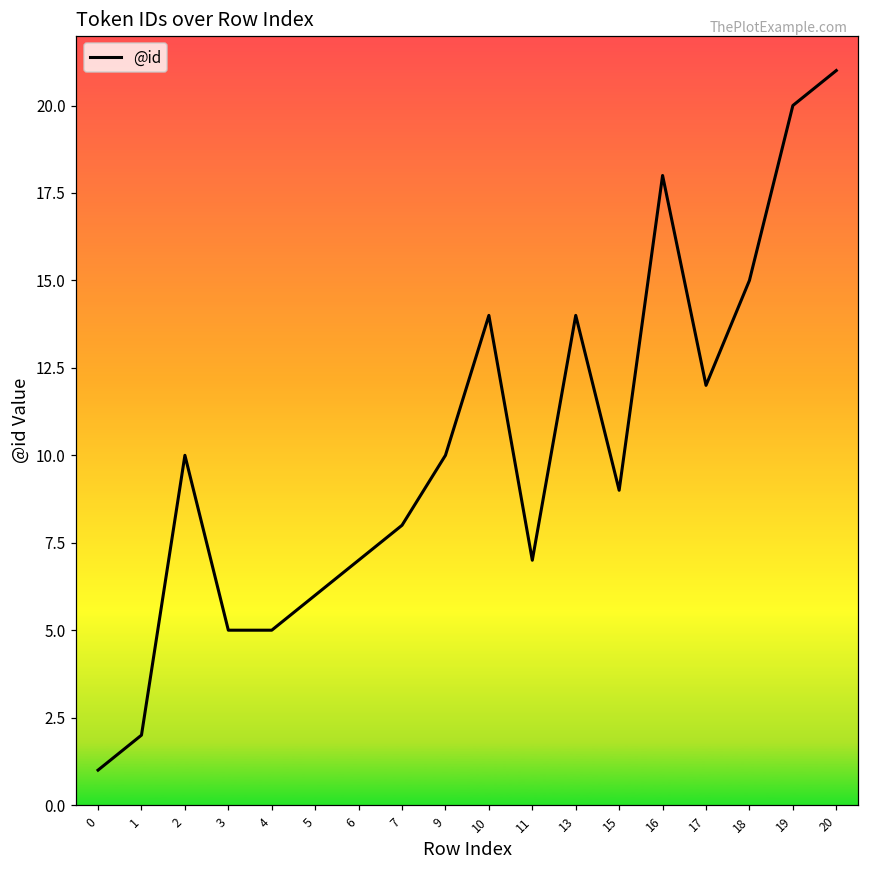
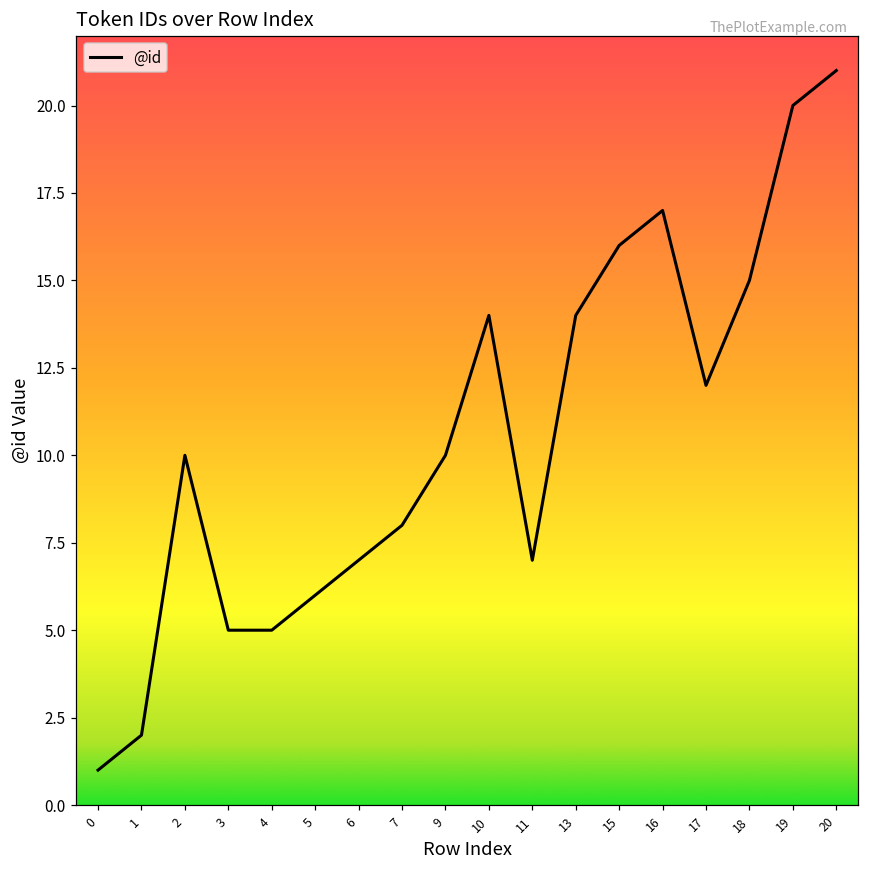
15: 9 -> 16
16: 18 -> 17
